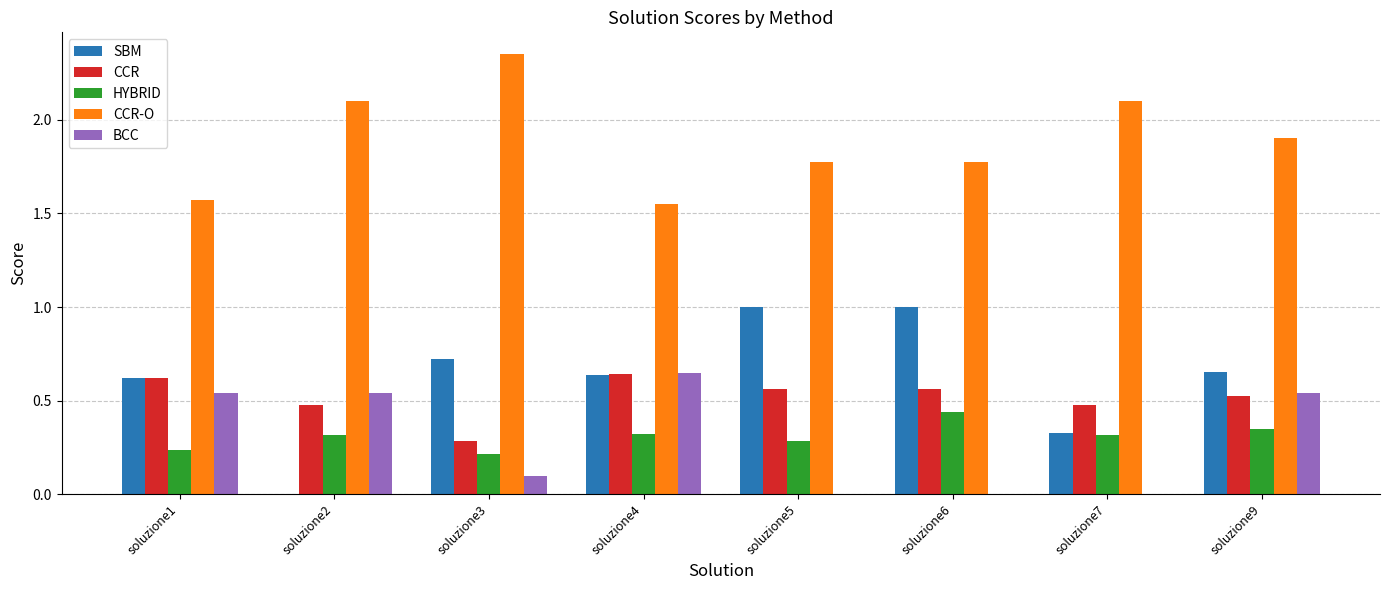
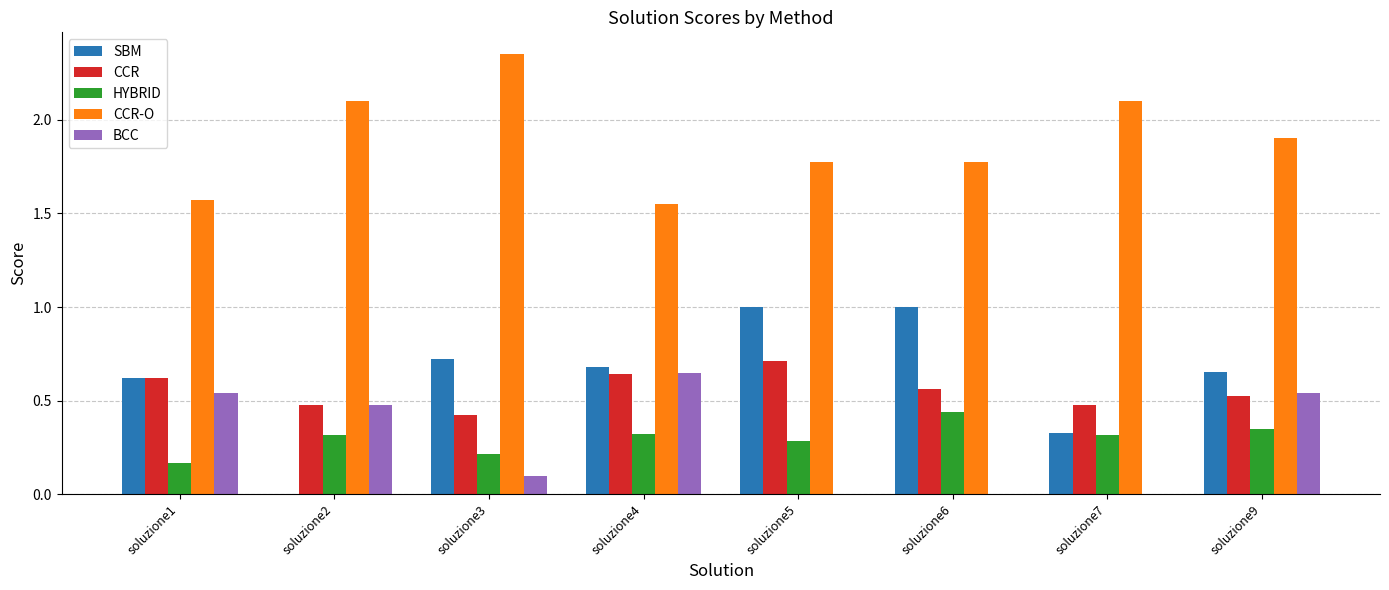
HYBRID, soluzione1: 0.24 -> 0.17
BCC, soluzione2: 0.54 -> 0.48
CCR, soluzione3: 0.28 -> 0.43
SBM, soluzione4: 0.64 -> 0.68
CCR, soluzione5: 0.56 -> 0.71
